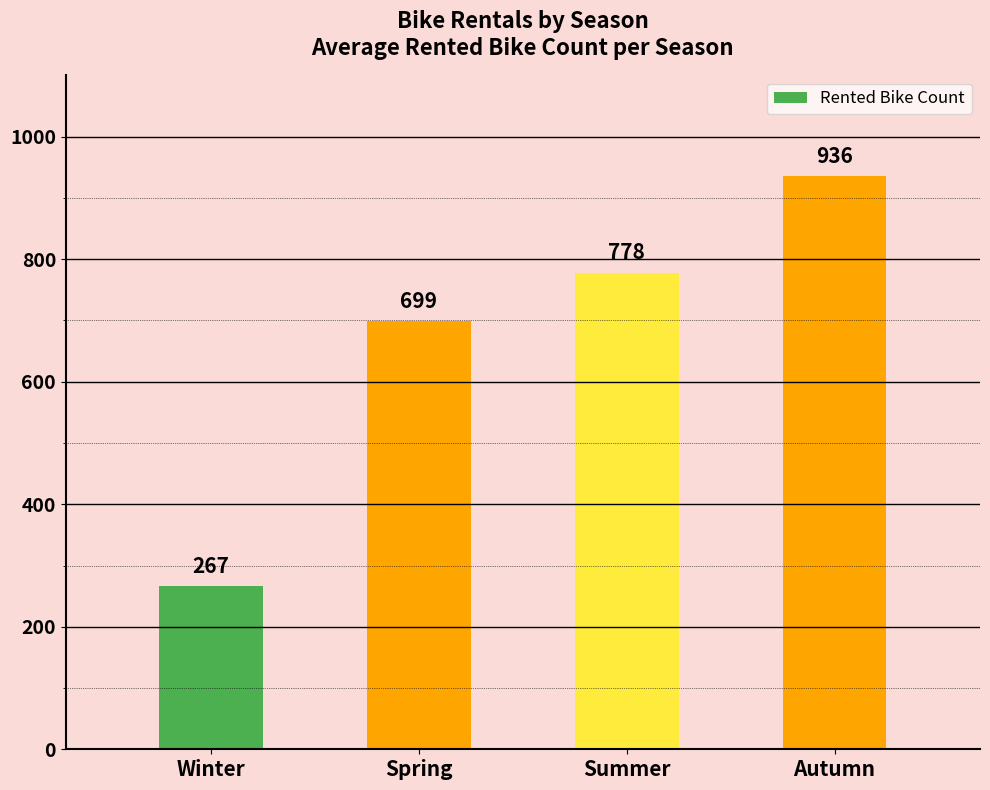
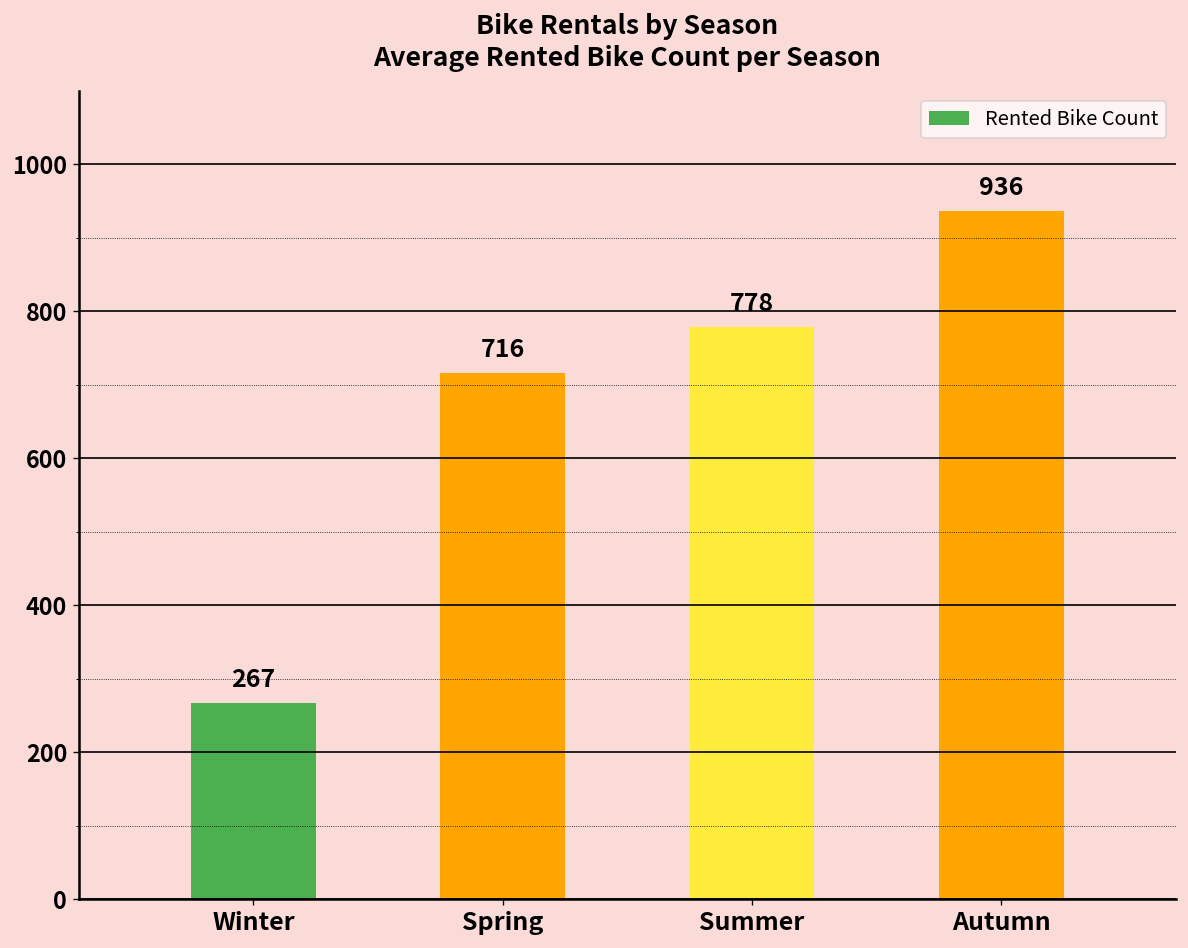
Spring: 699 -> 716
